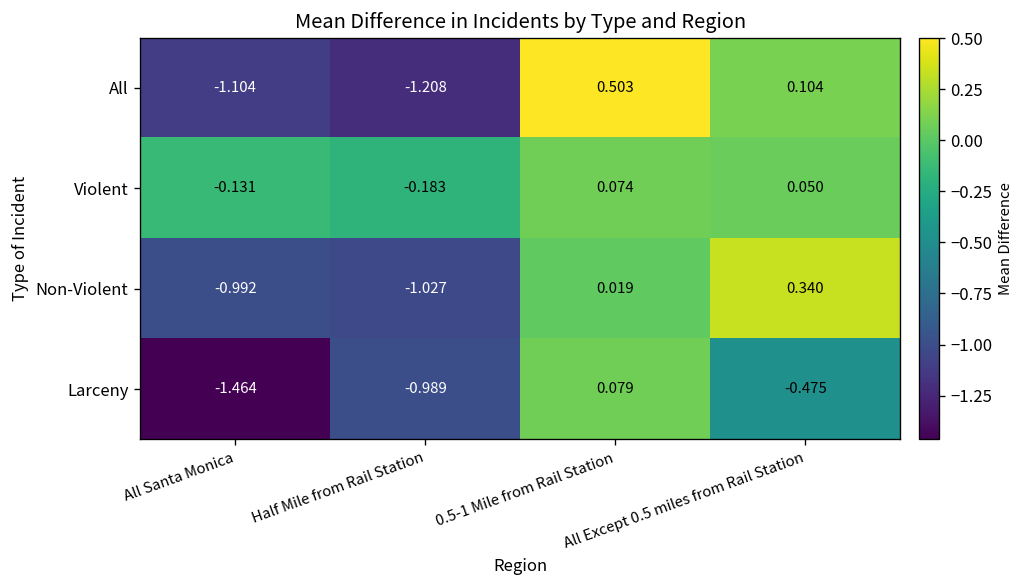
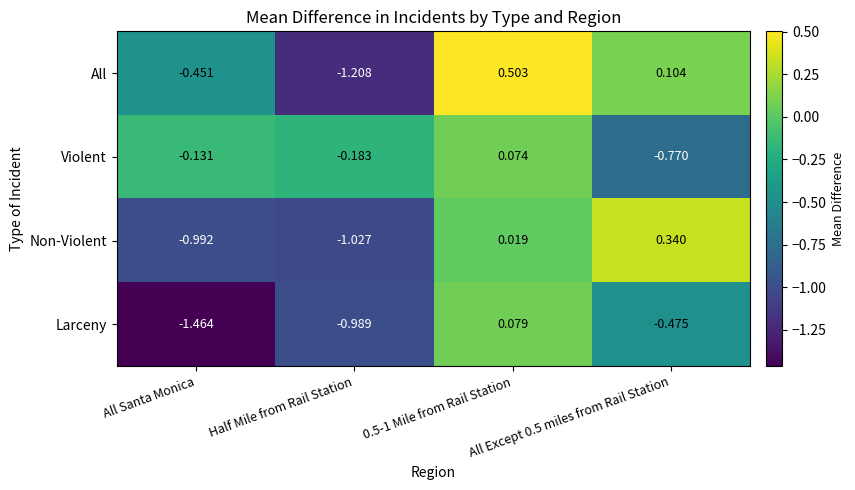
All, All Santa Monica: -1.104 -> -0.451
Violent, All Except 0.5 miles from Rail Station: 0.050 -> -0.770
